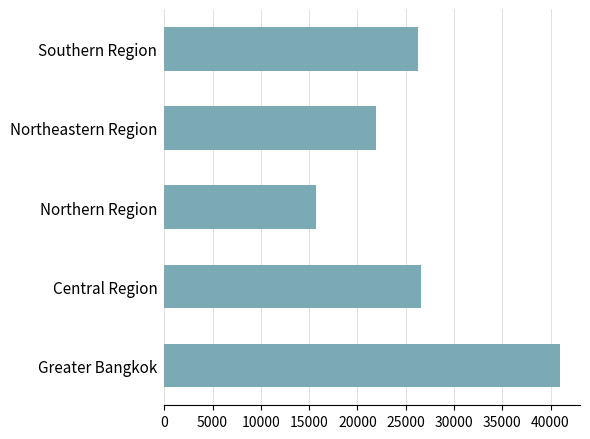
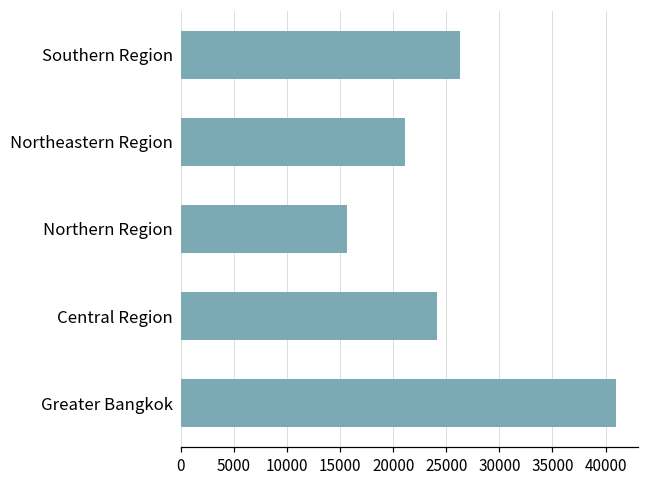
Northeastern Region: 22000 -> 21000
Central Region: 27000 -> 24000
